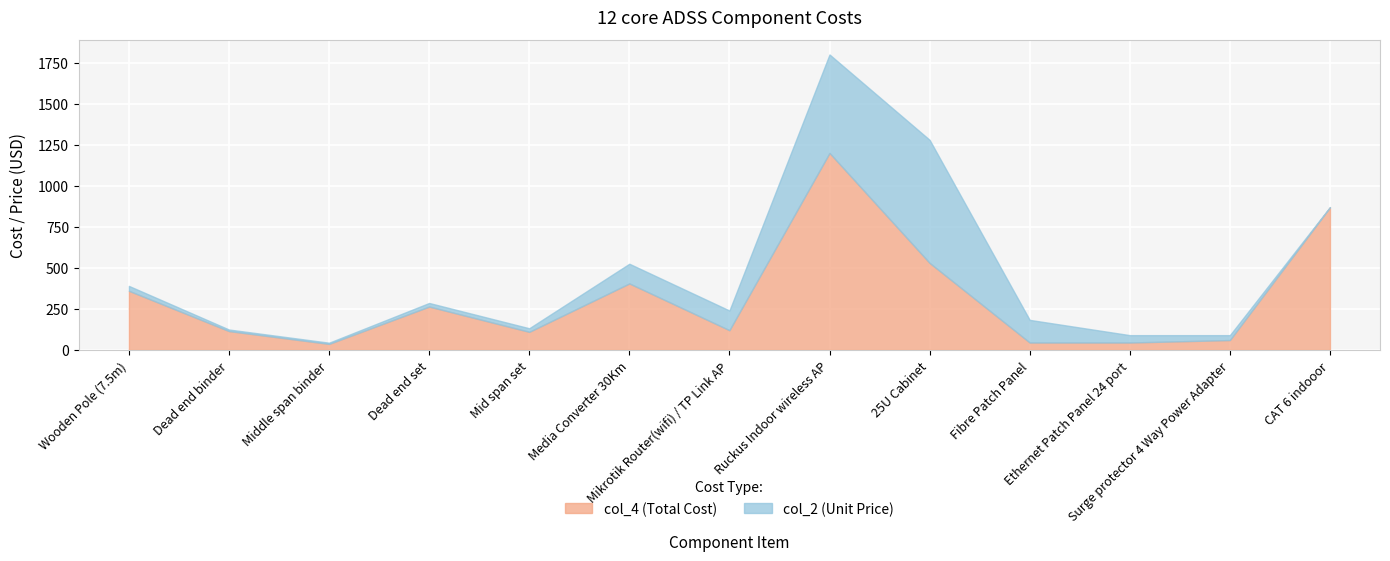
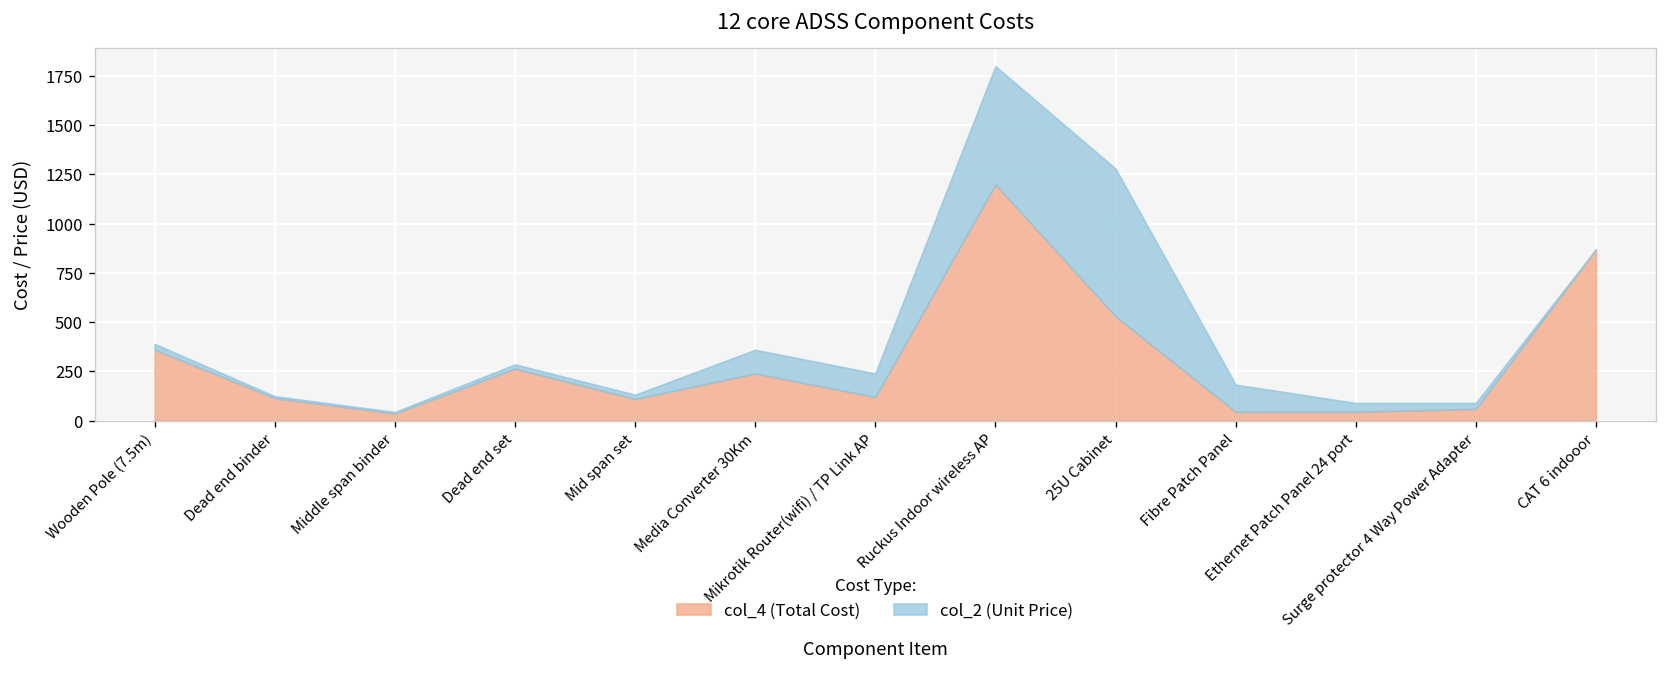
col_4 (Total Cost), Media Converter 30Km: 410 -> 240
